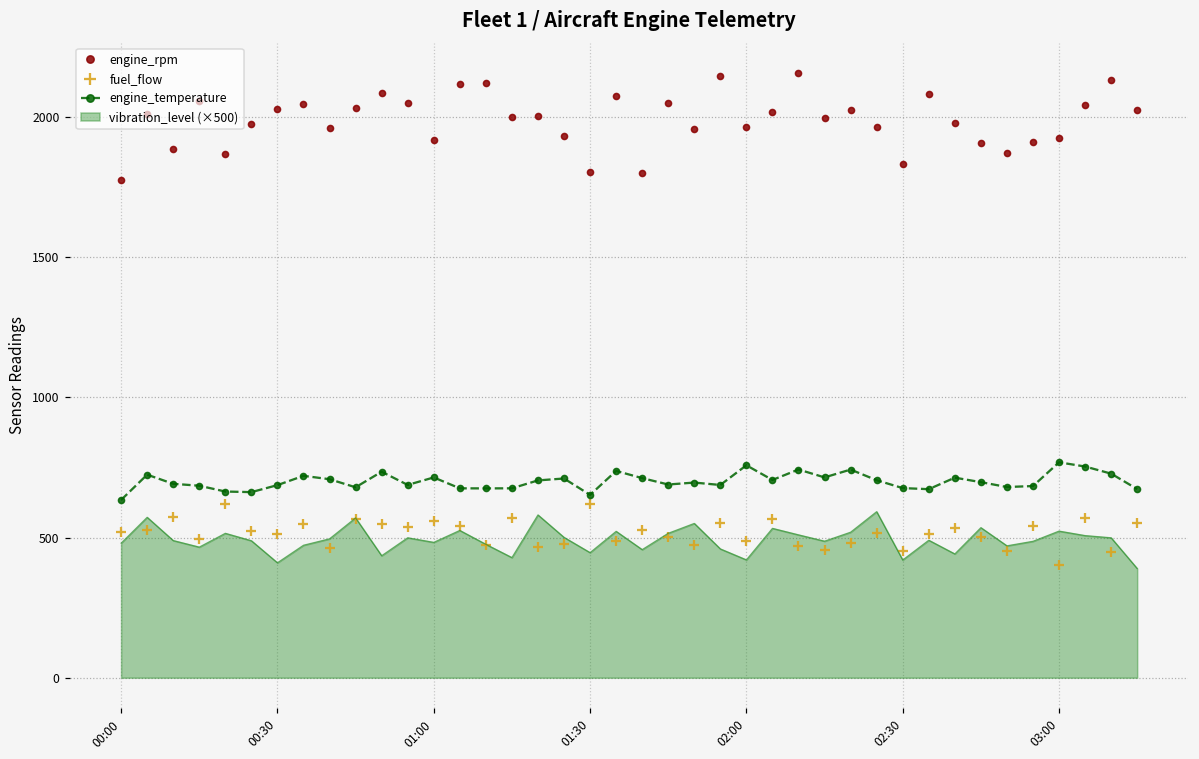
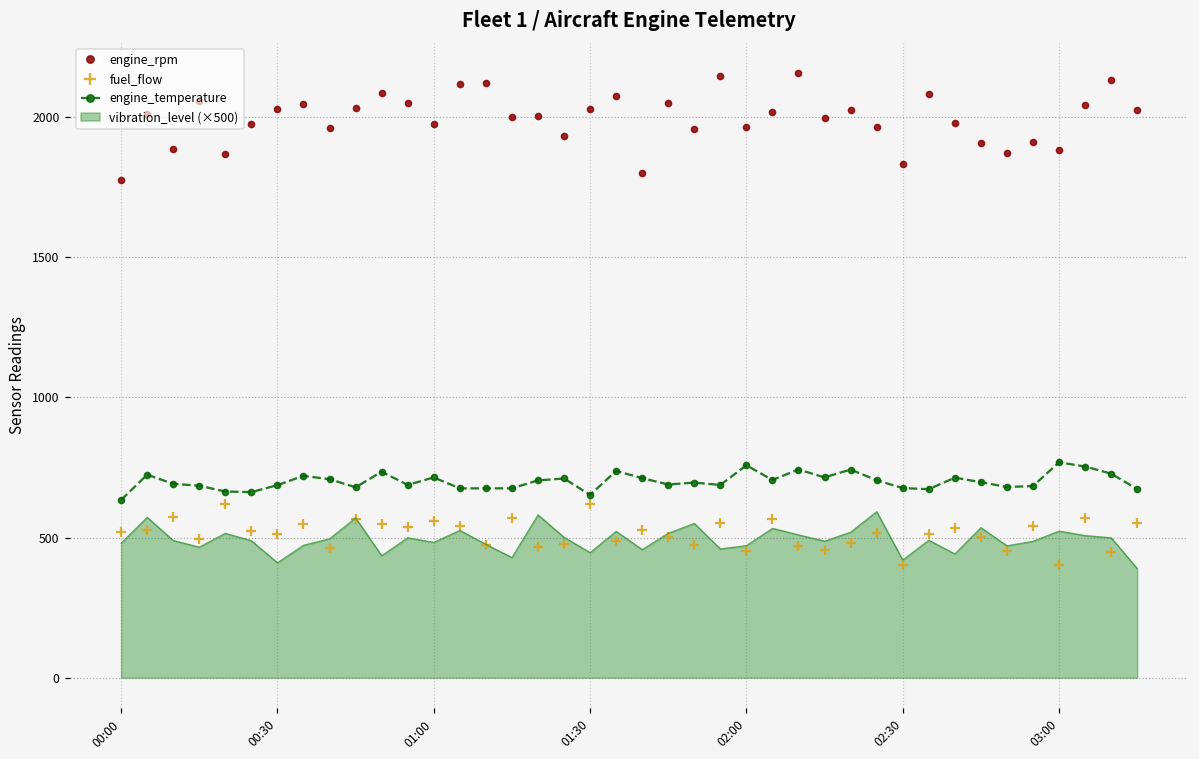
engine_rpm, 01:00: 1920 -> 1970
engine_rpm, 01:30: 1810 -> 2030
vibration_level (×500), 02:00: 420 -> 470
fuel_flow, 02:00: 490 -> 450
fuel_flow, 02:30: 450 -> 400
engine_rpm, 03:00: 1920 -> 1880
